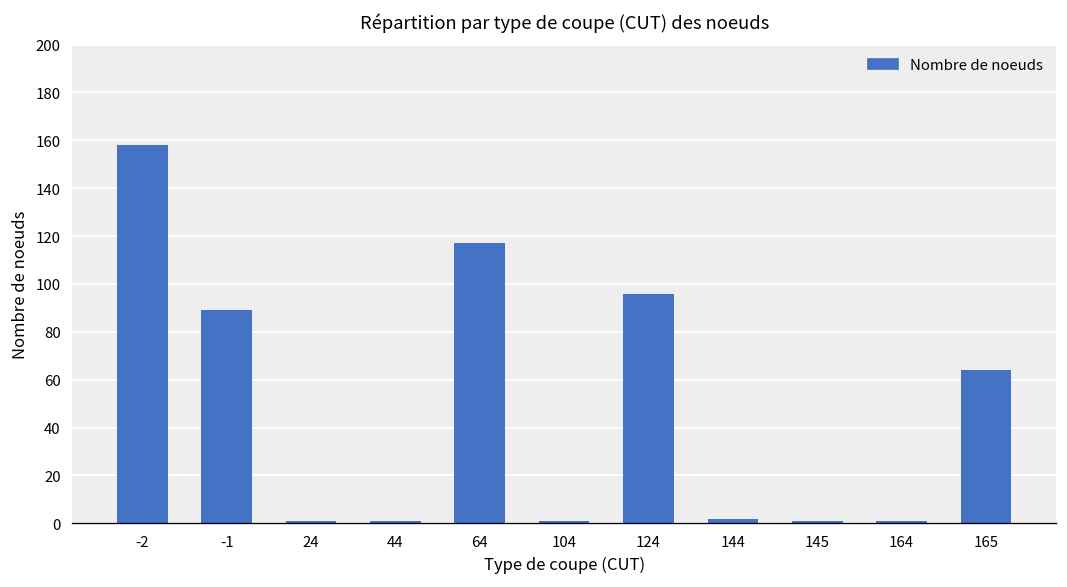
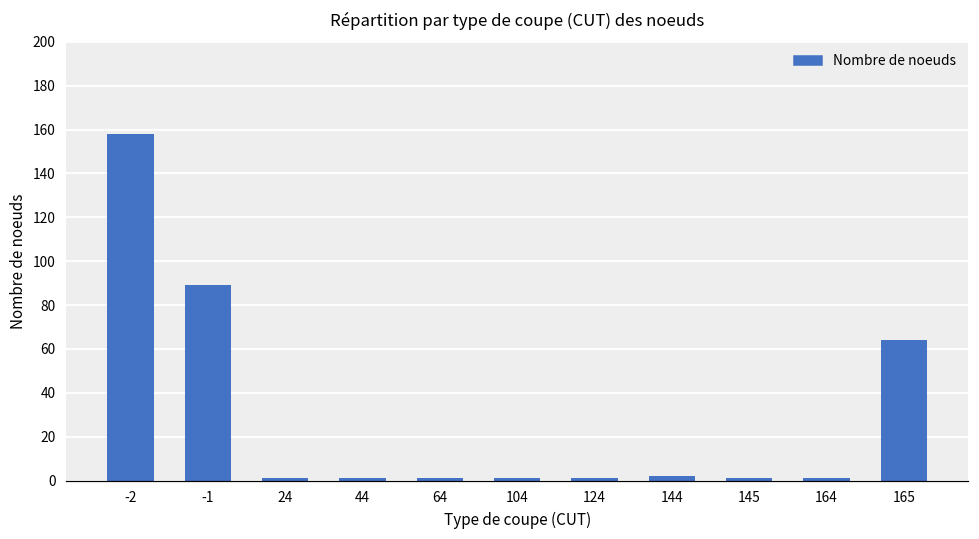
64: 117 -> 1
124: 96 -> 1
